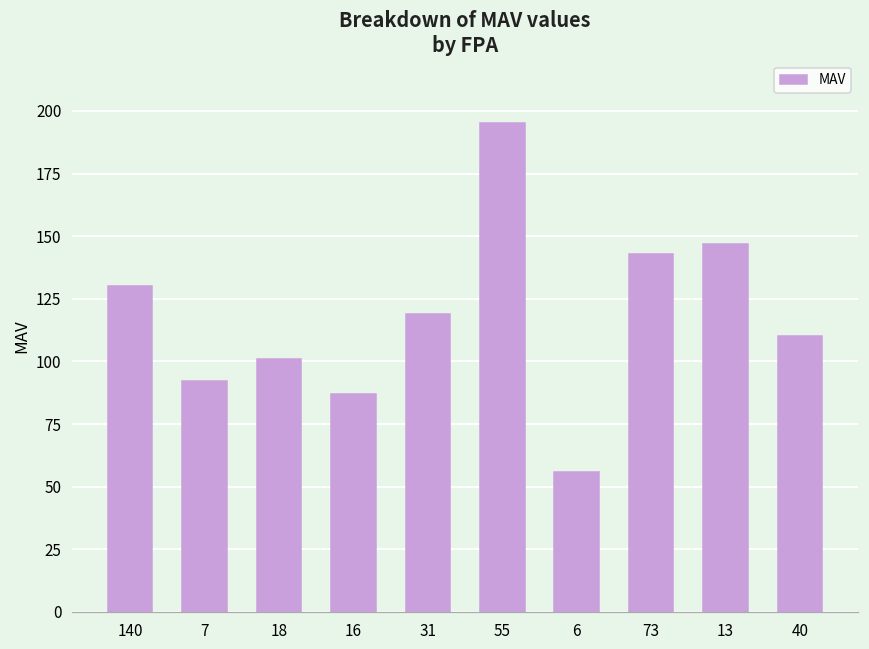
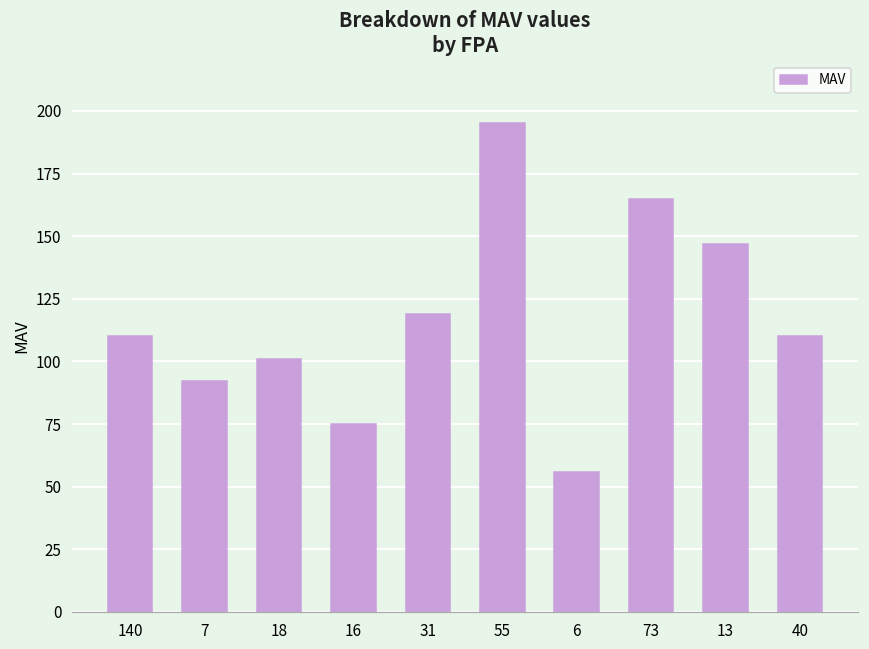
140: 130 -> 110
16: 87 -> 75
73: 143 -> 165
